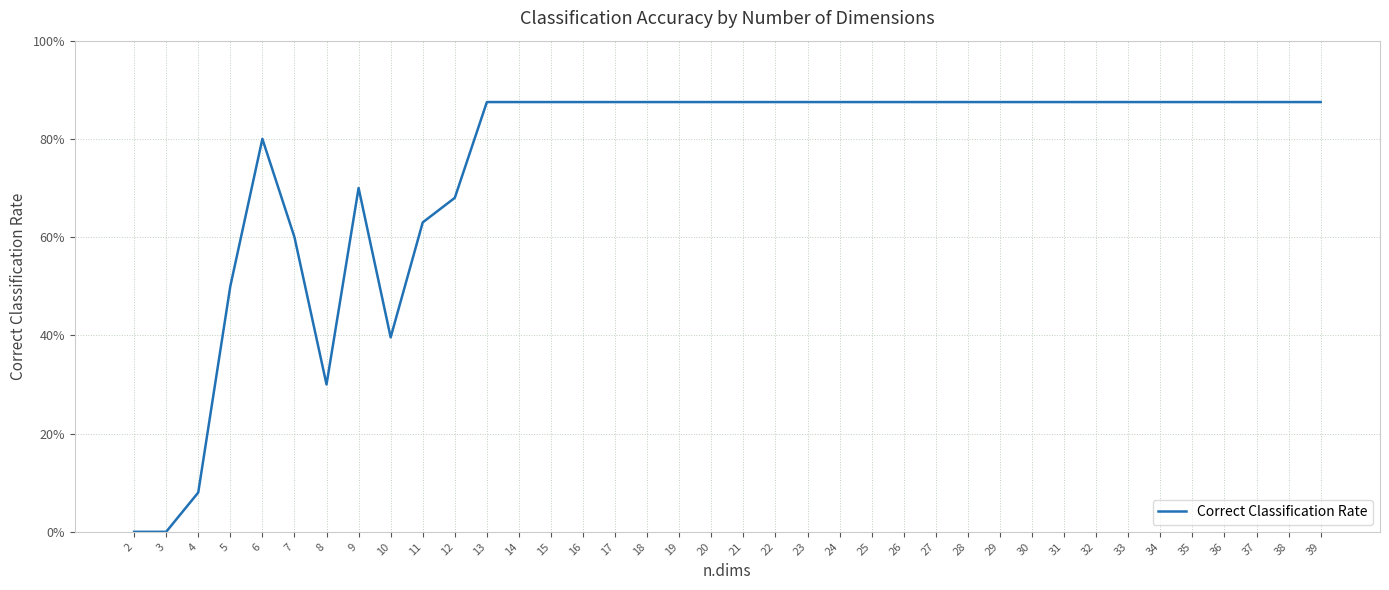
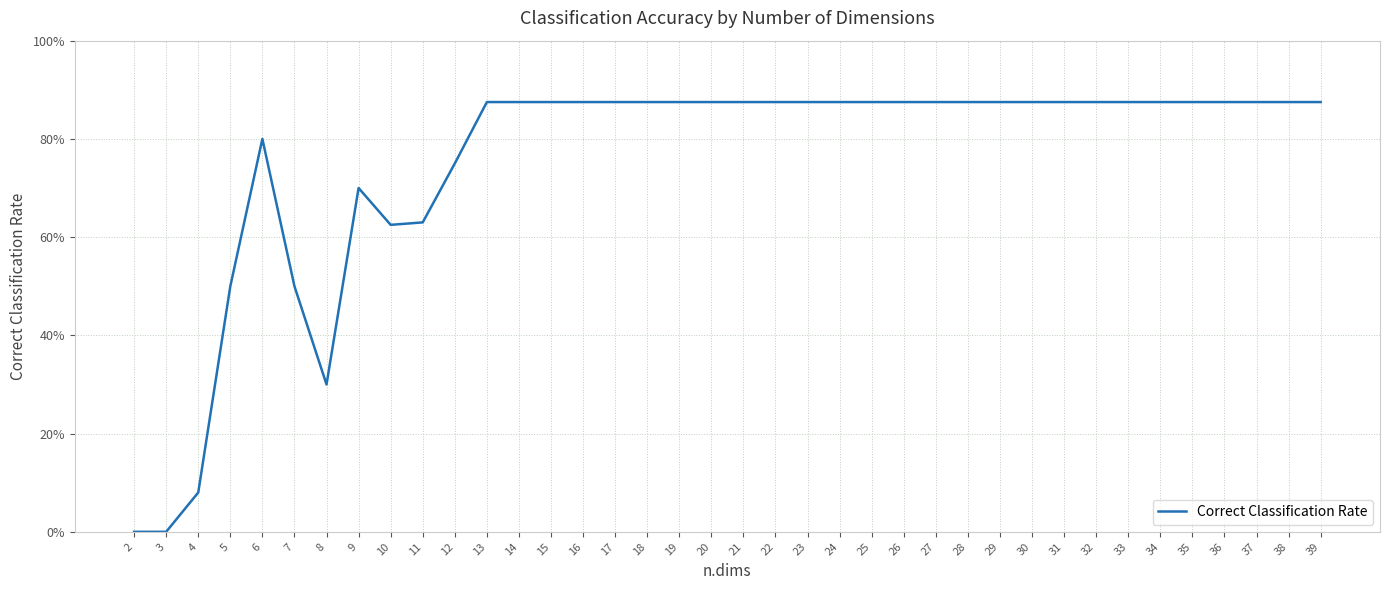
7: 60% -> 50%
10: 40% -> 63%
12: 68% -> 75%
